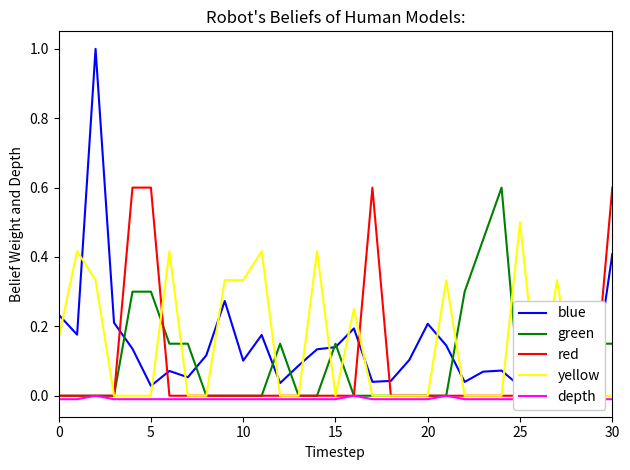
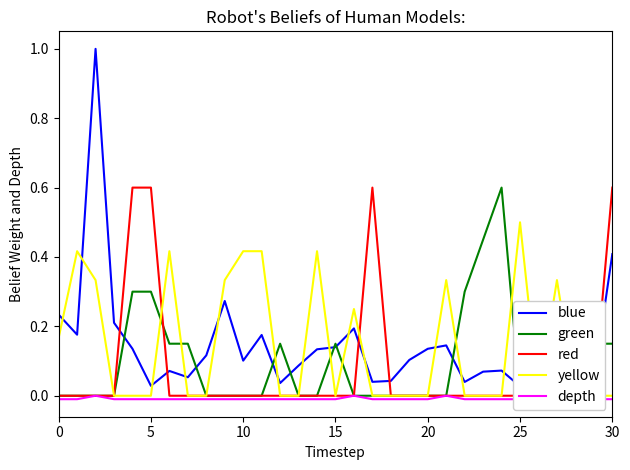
yellow, 10: 0.33 -> 0.42
blue, 20: 0.21 -> 0.14
